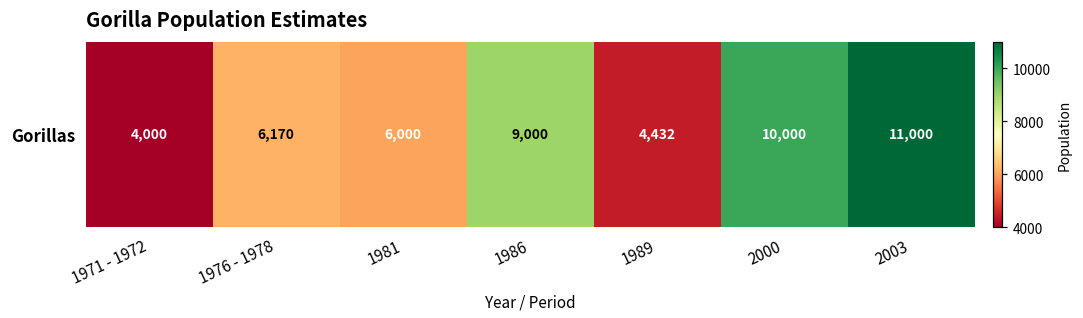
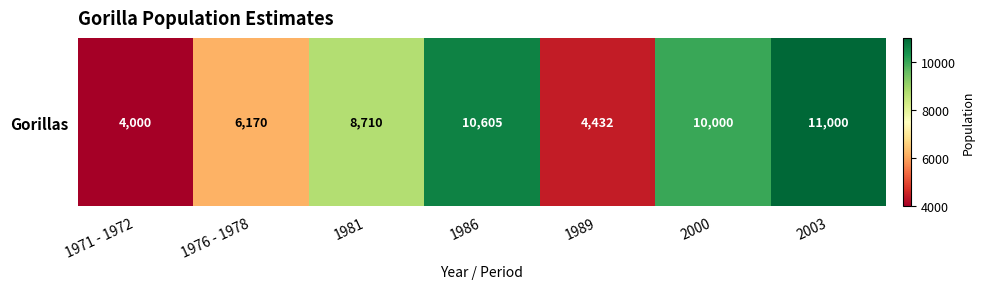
Gorillas, 1981: 6,000 -> 8,710
Gorillas, 1986: 9,000 -> 10,605
